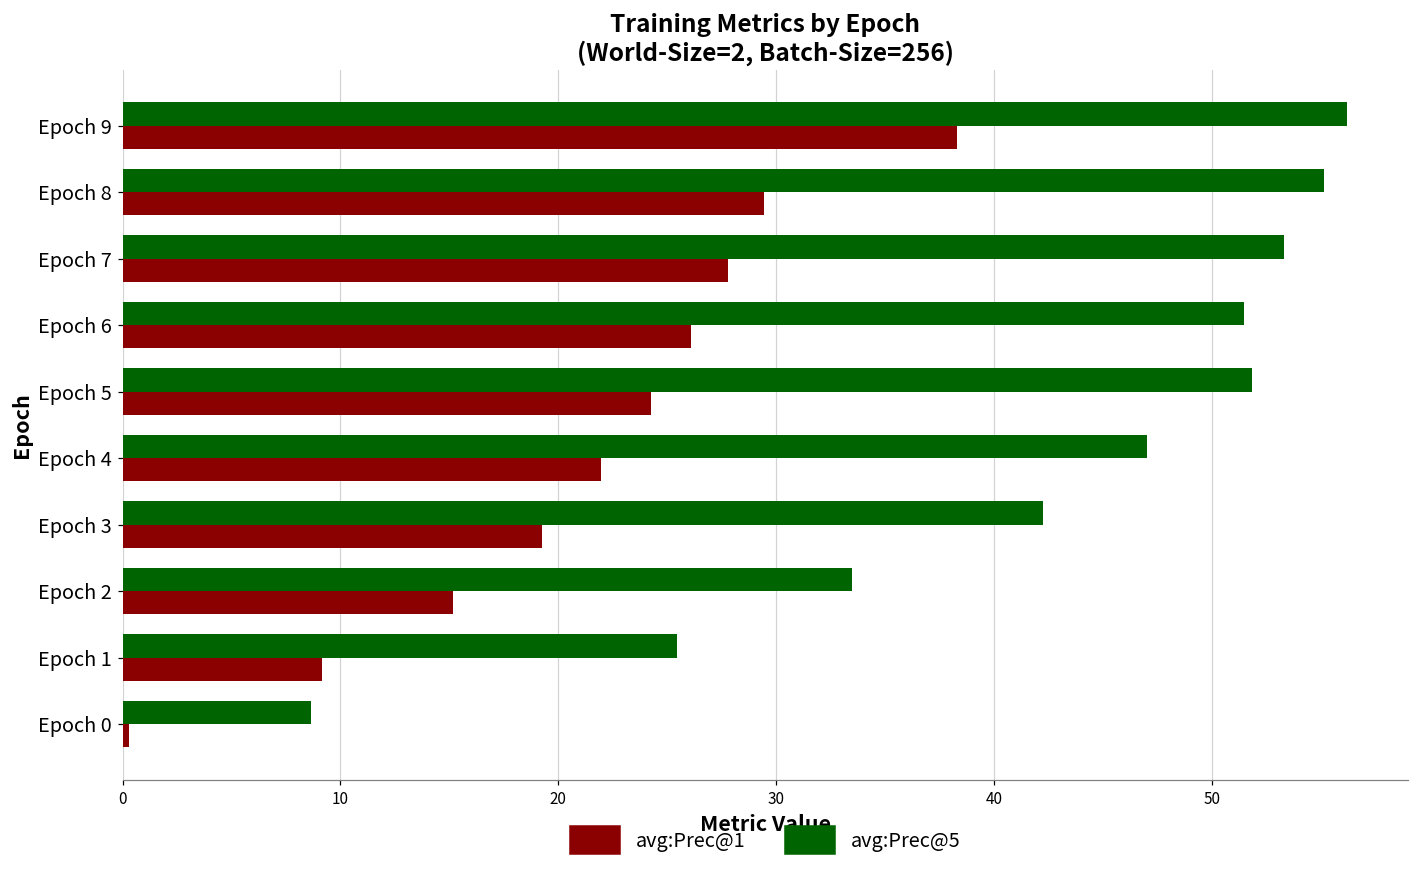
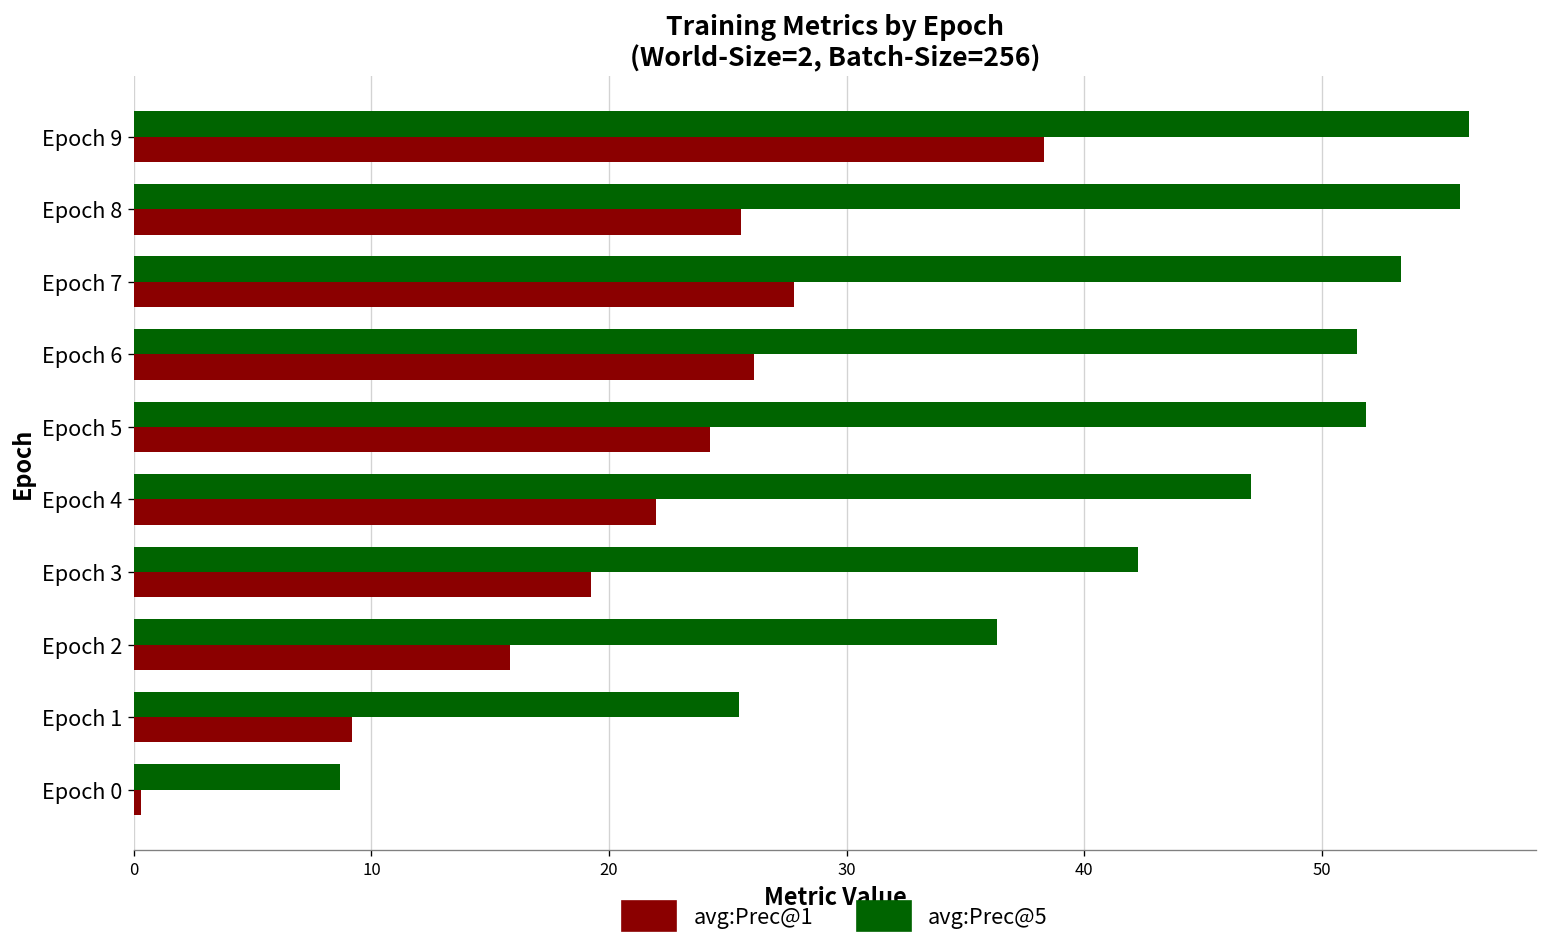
avg:Prec@5, Epoch 8: 55.2 -> 55.8
avg:Prec@1, Epoch 8: 29.4 -> 25.6
avg:Prec@5, Epoch 2: 33.5 -> 36.3
avg:Prec@1, Epoch 2: 15.2 -> 15.8
